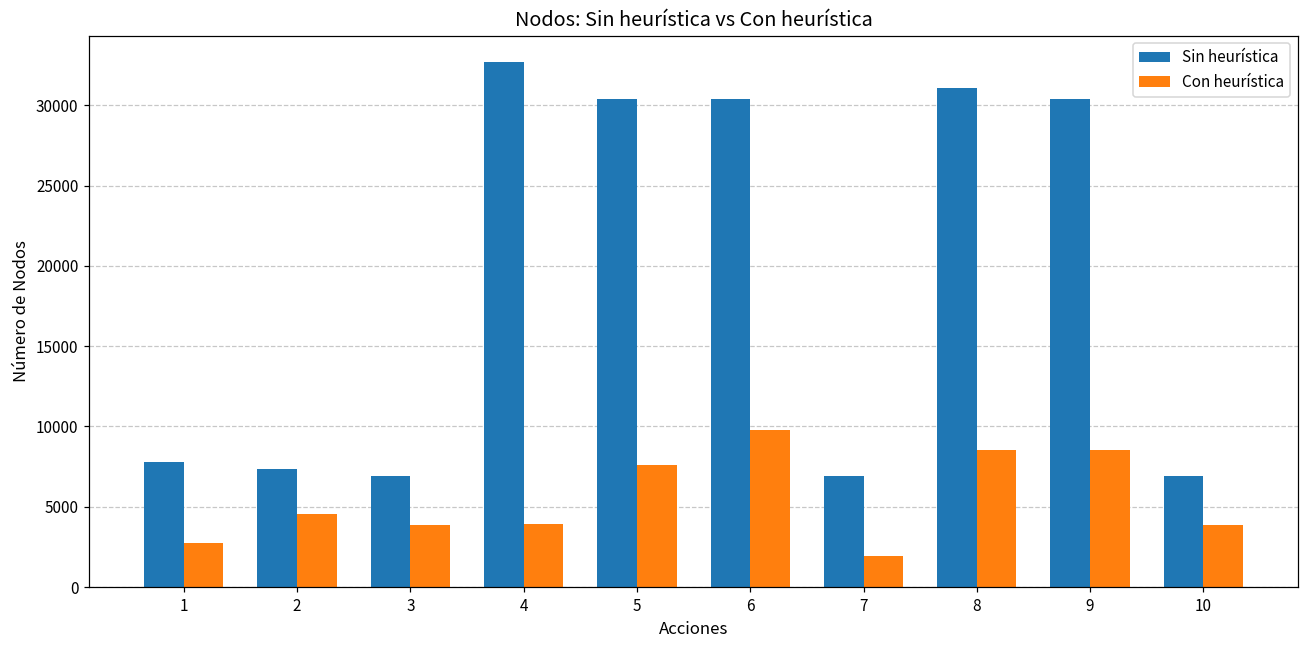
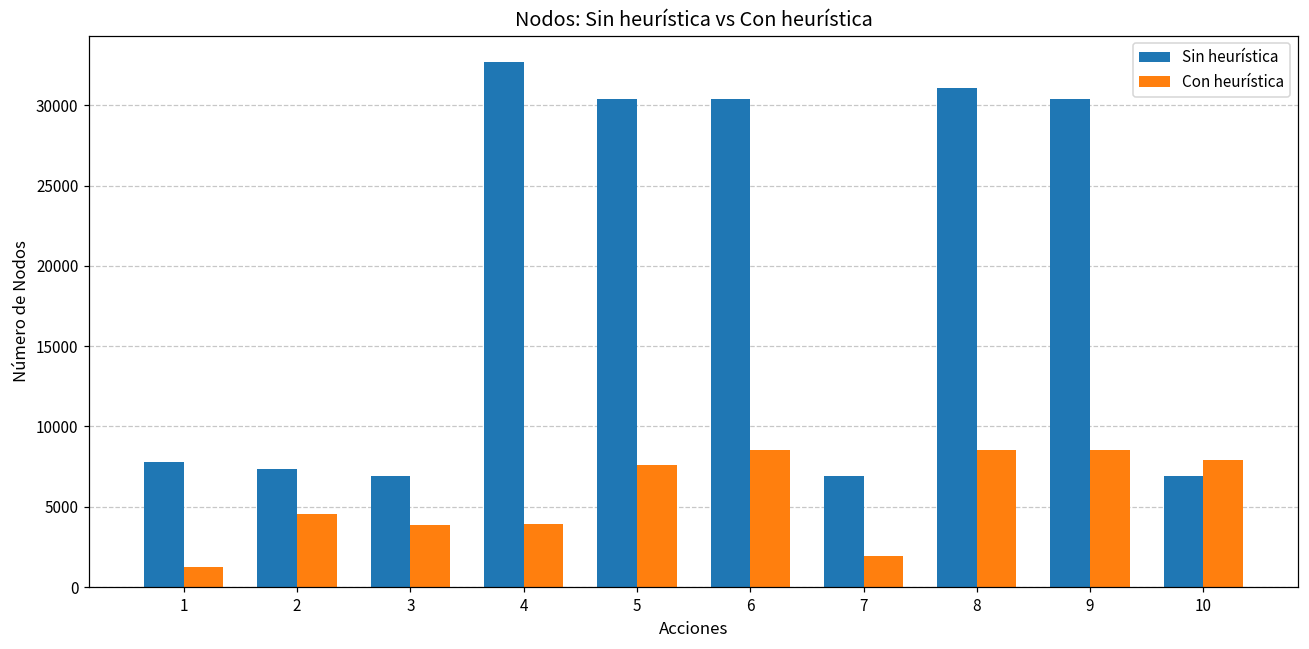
Con heurística, 1: 2800 -> 1200
Con heurística, 6: 9800 -> 8500
Con heurística, 10: 3900 -> 7900
